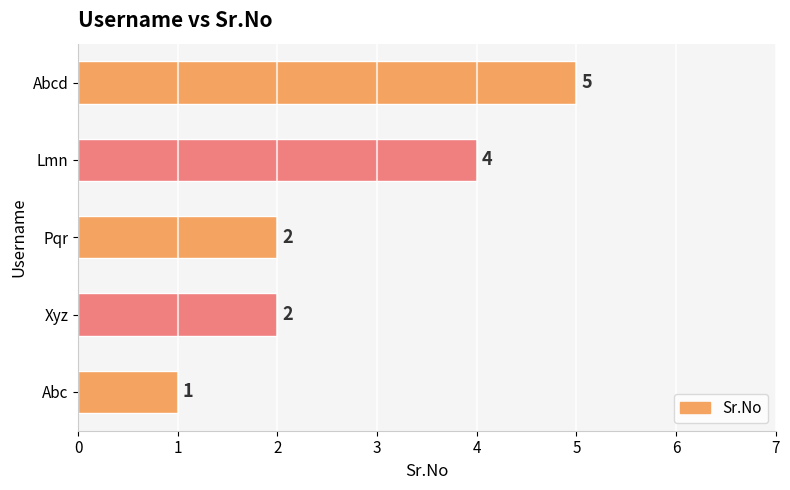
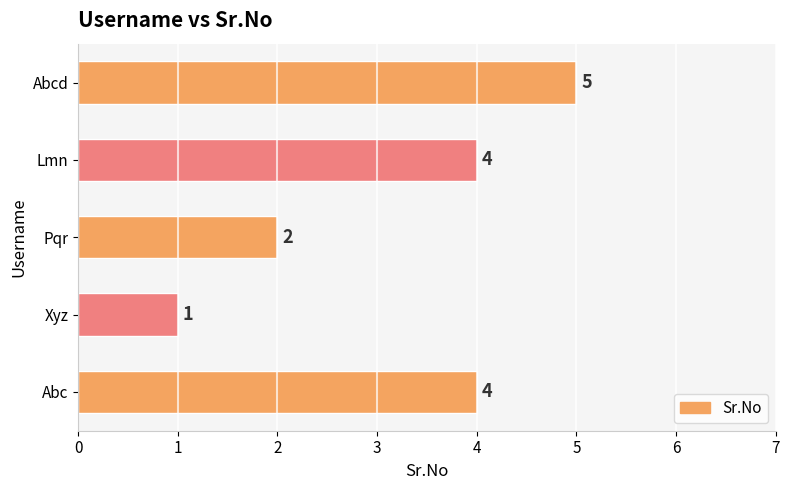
Xyz: 2 -> 1
Abc: 1 -> 4
